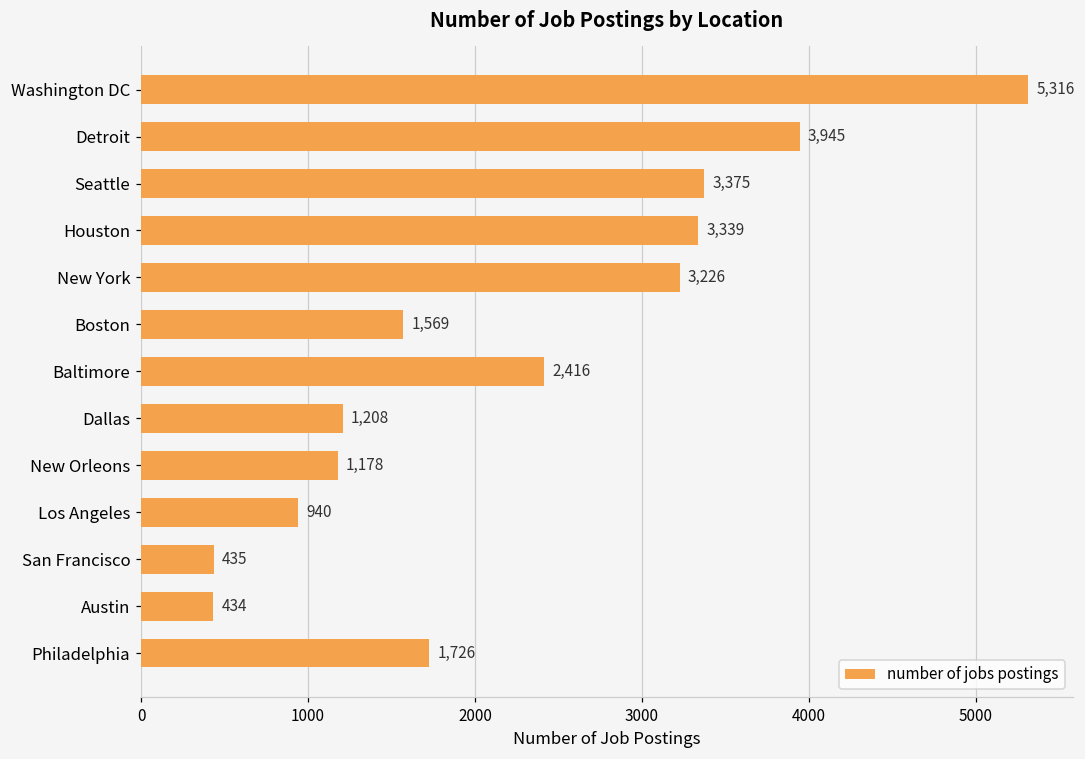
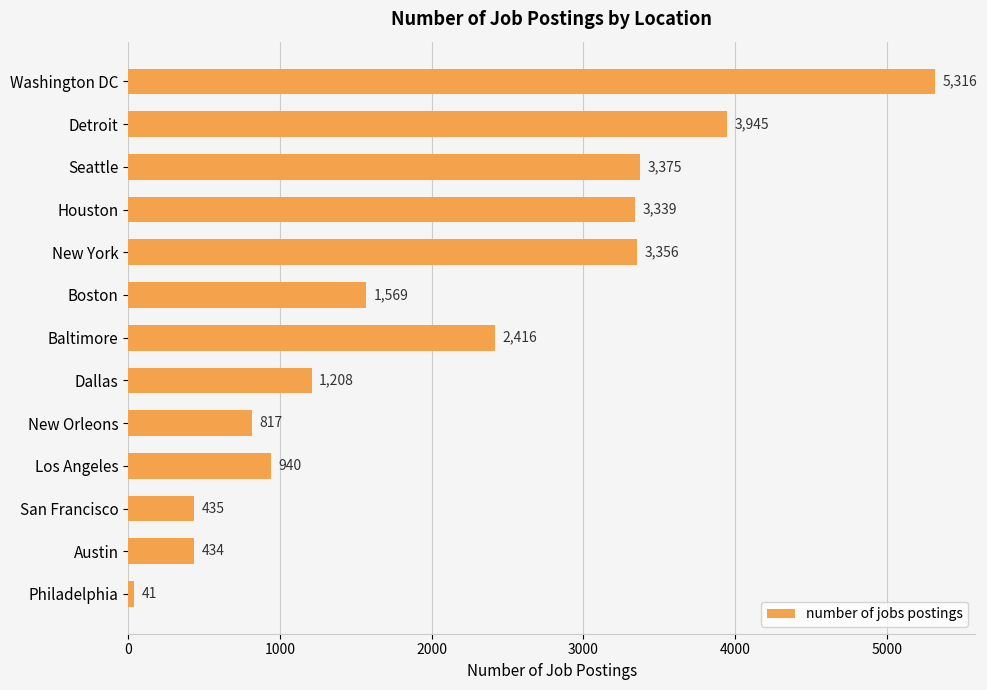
New York: 3,226 -> 3,356
New Orleons: 1,178 -> 817
Philadelphia: 1,726 -> 41
